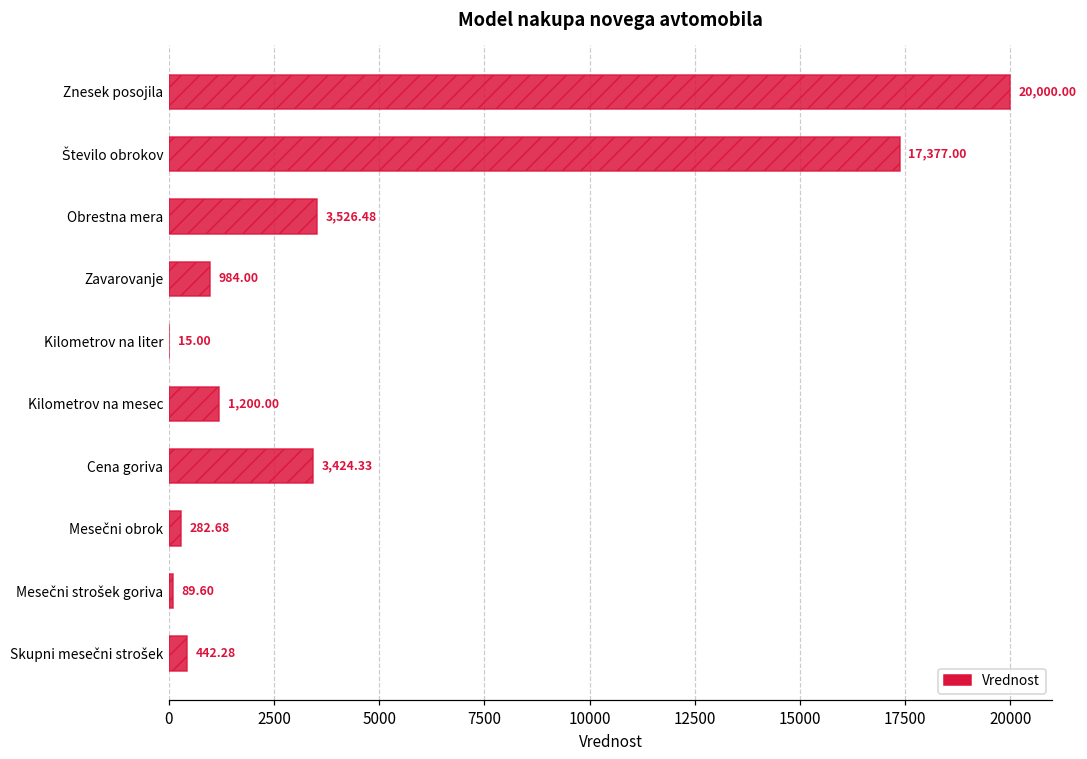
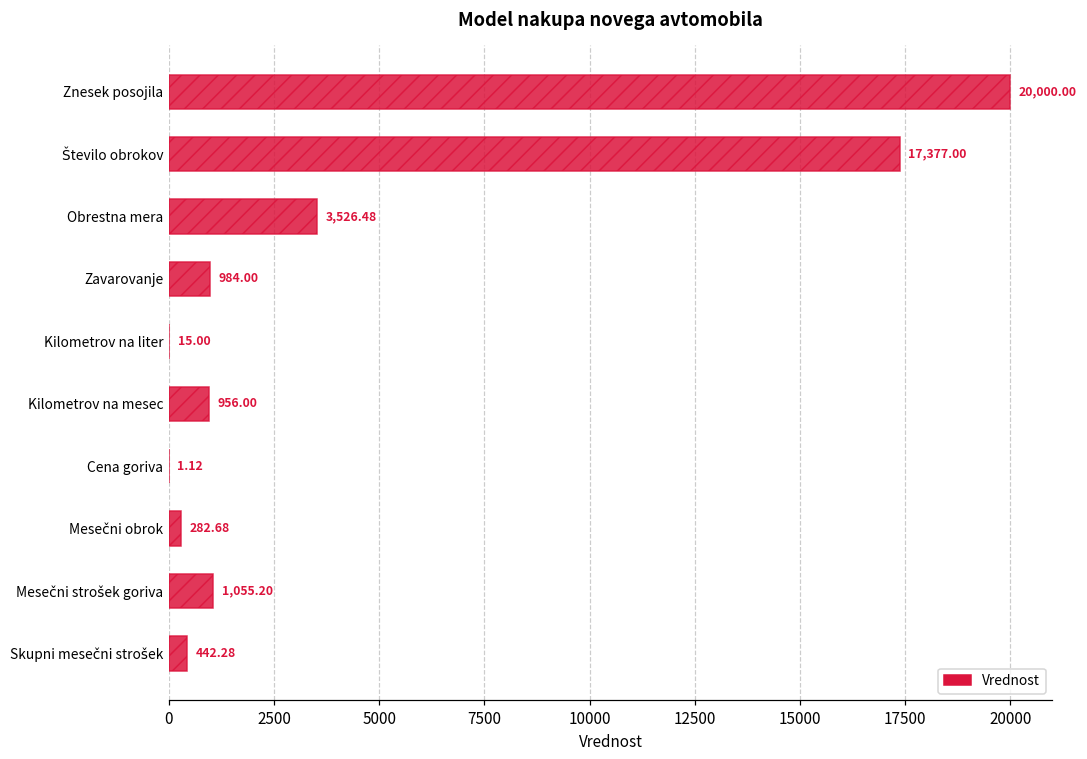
Kilometrov na mesec: 1,200.00 -> 956.00
Cena goriva: 3,424.33 -> 1.12
Mesečni strošek goriva: 89.60 -> 1,055.20
